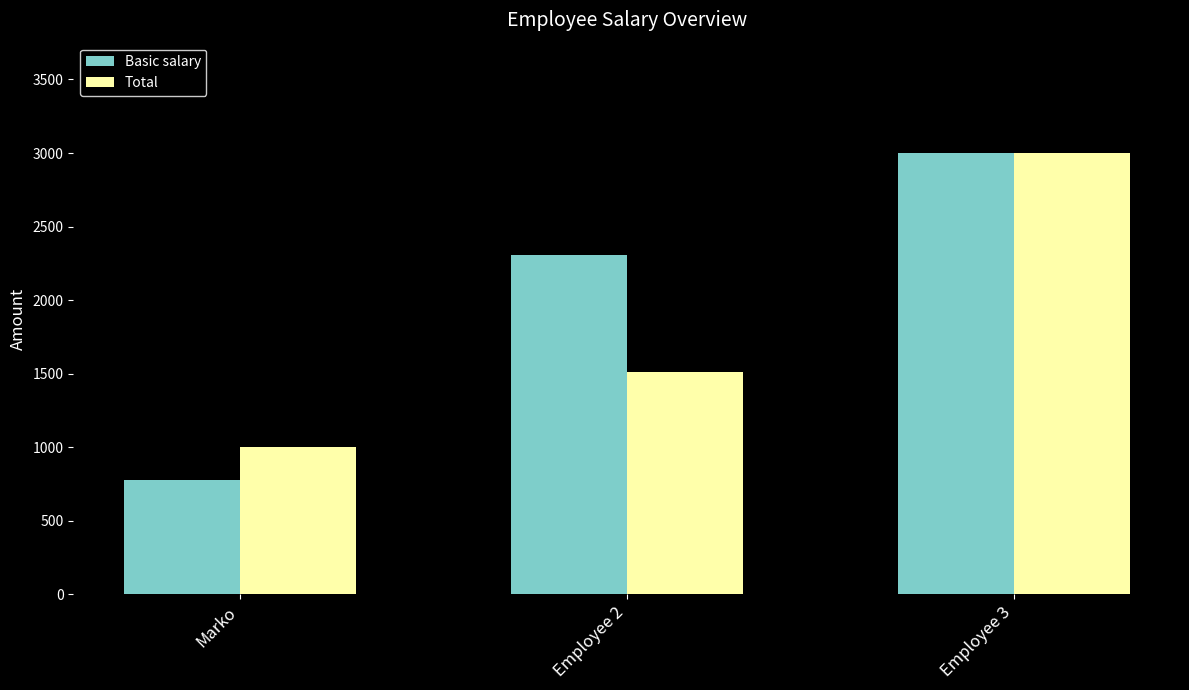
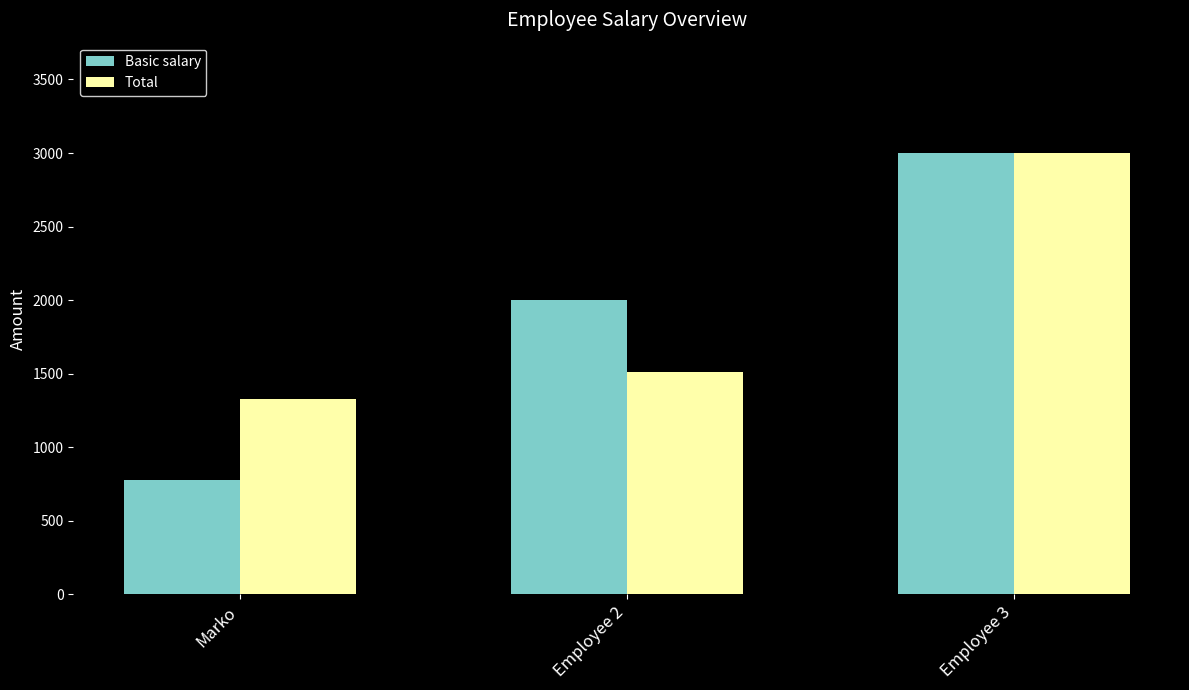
Total, Marko: 1000 -> 1330
Basic salary, Employee 2: 2310 -> 2000
